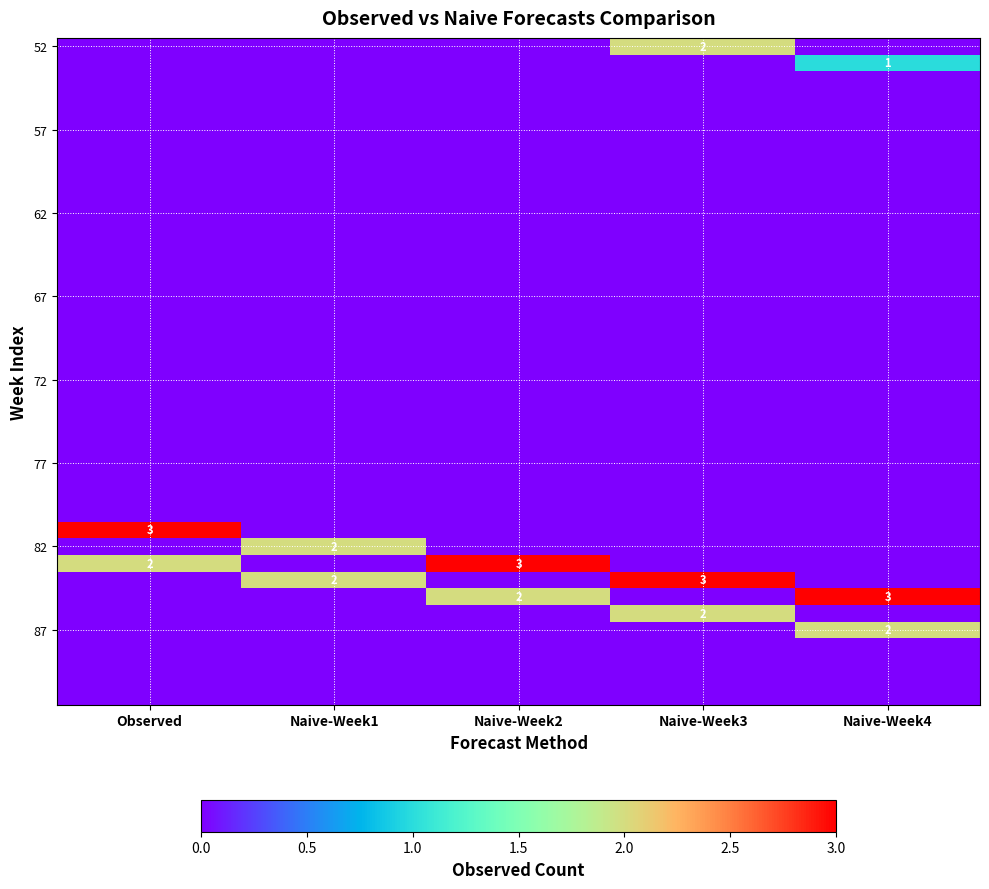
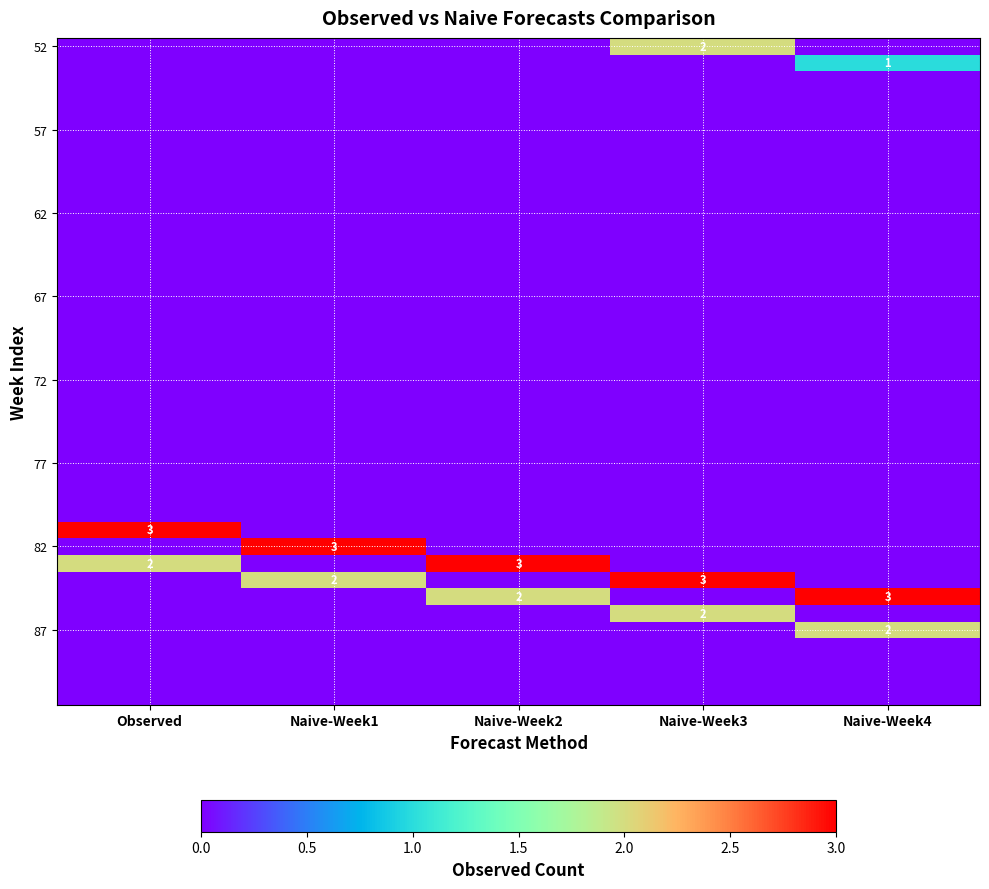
82, Naive-Week1: 2 -> 3
